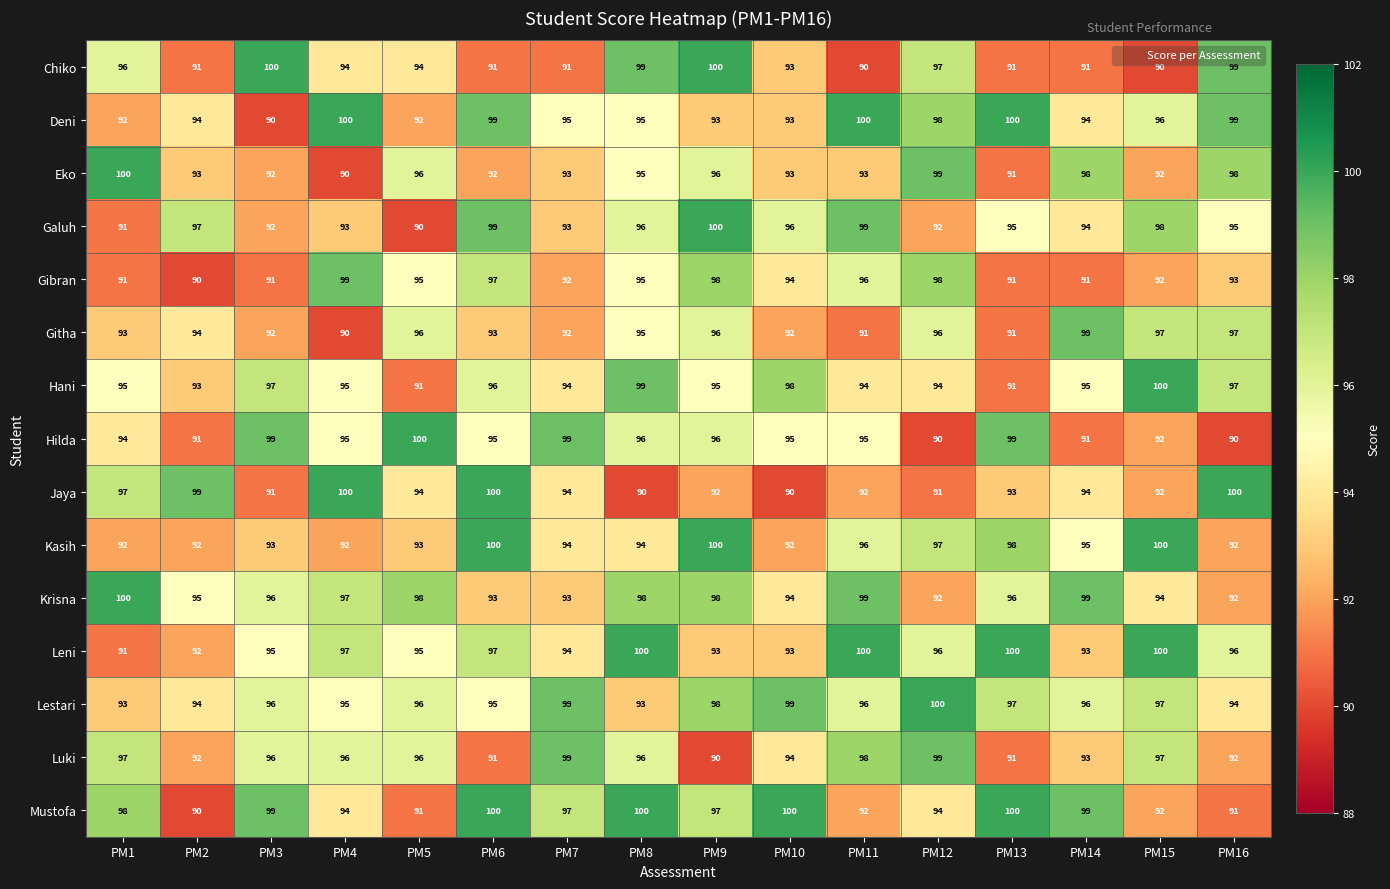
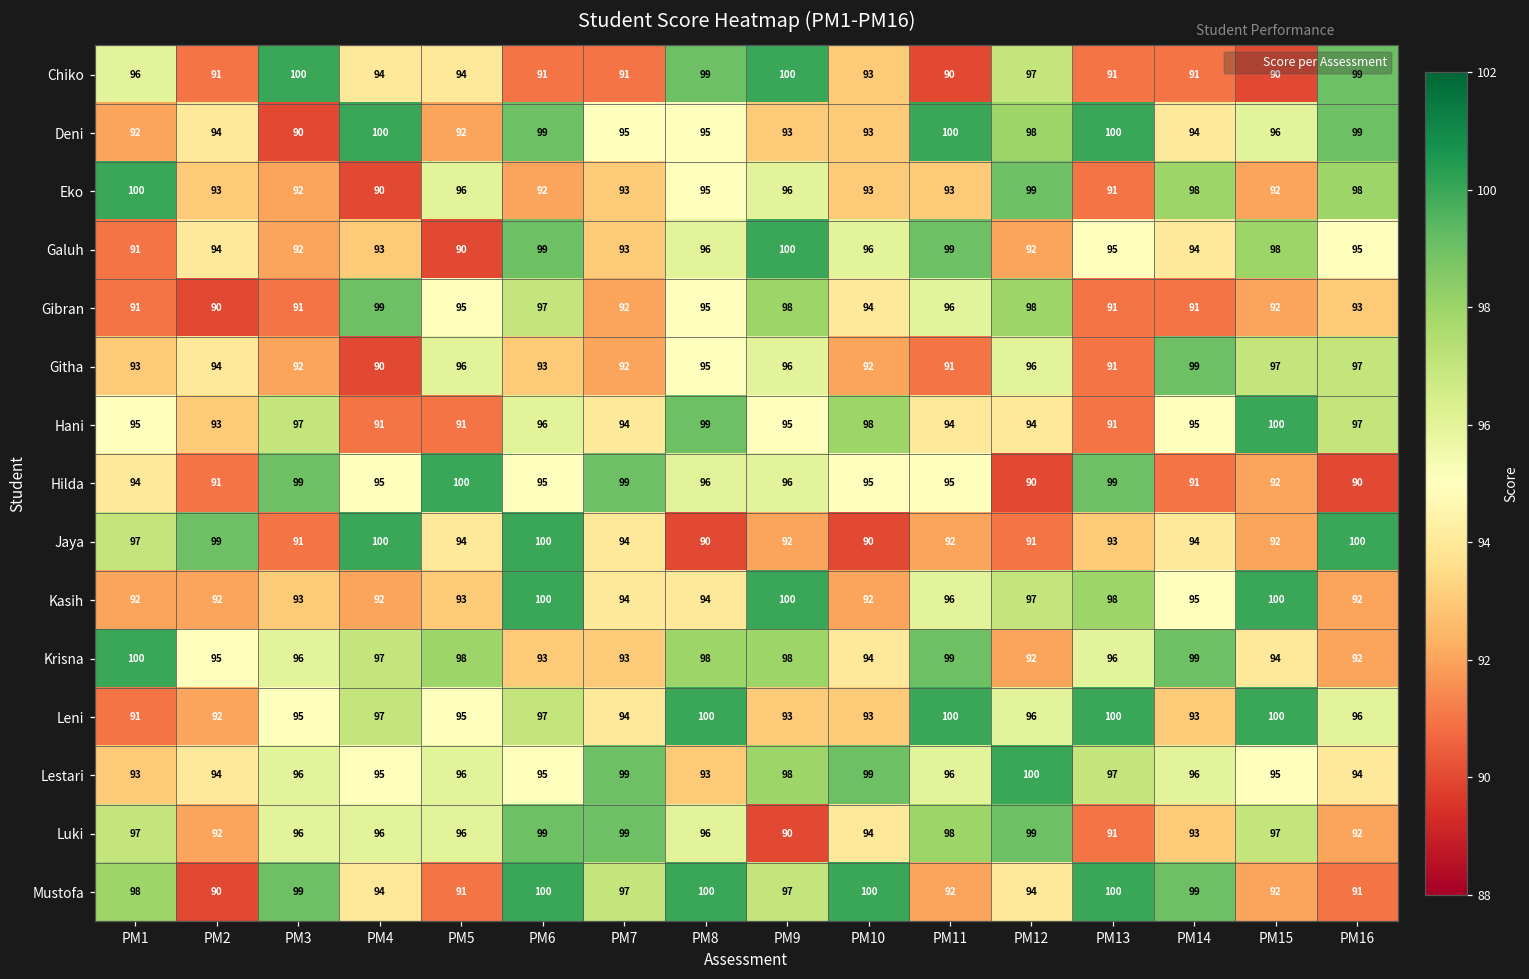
Galuh, PM2: 97 -> 94
Hani, PM4: 95 -> 91
Lestari, PM15: 97 -> 95
Luki, PM6: 91 -> 99
